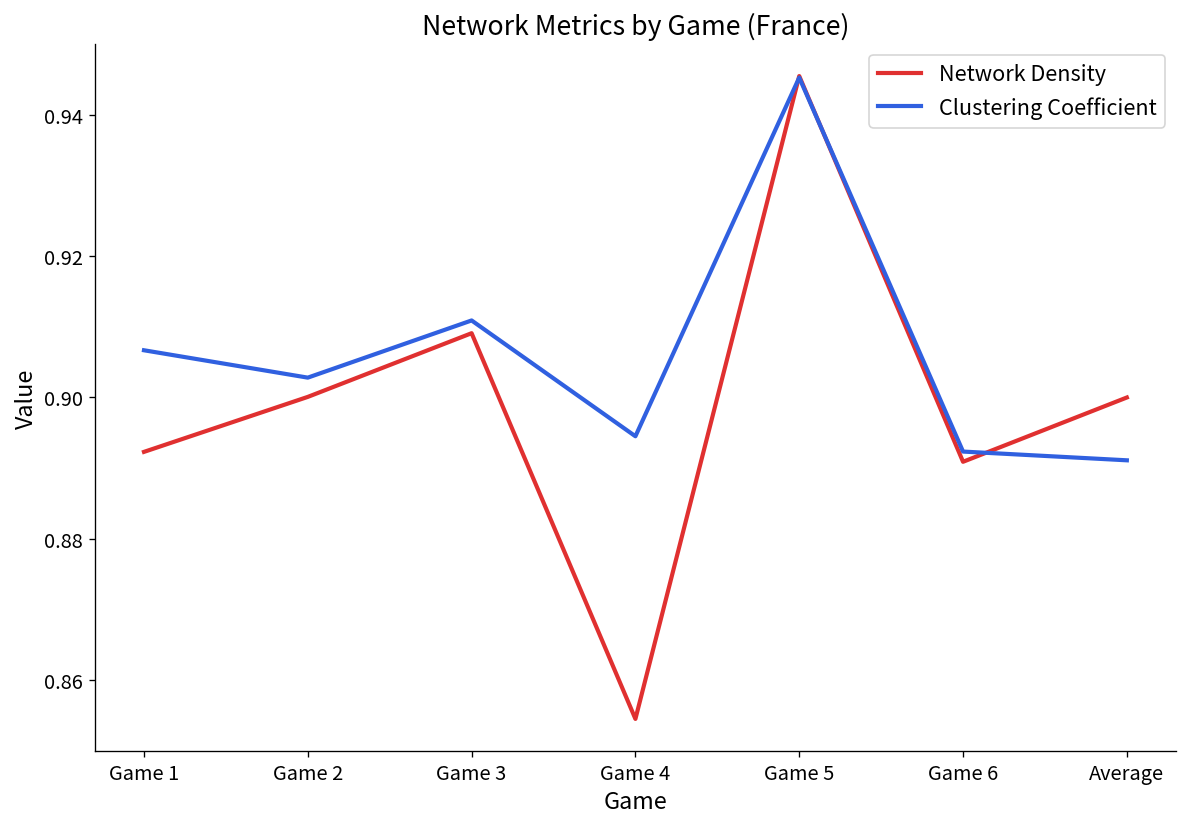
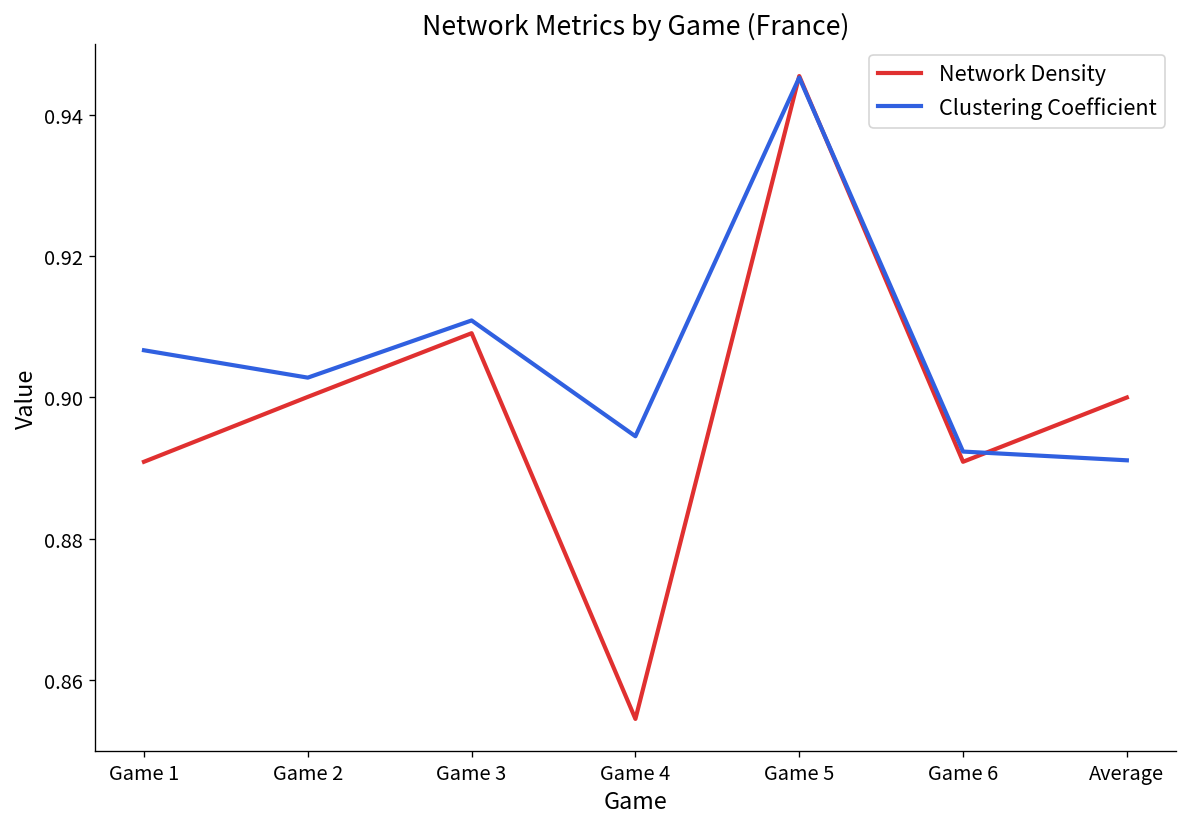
Network Density, Game 1: 0.892 -> 0.891
